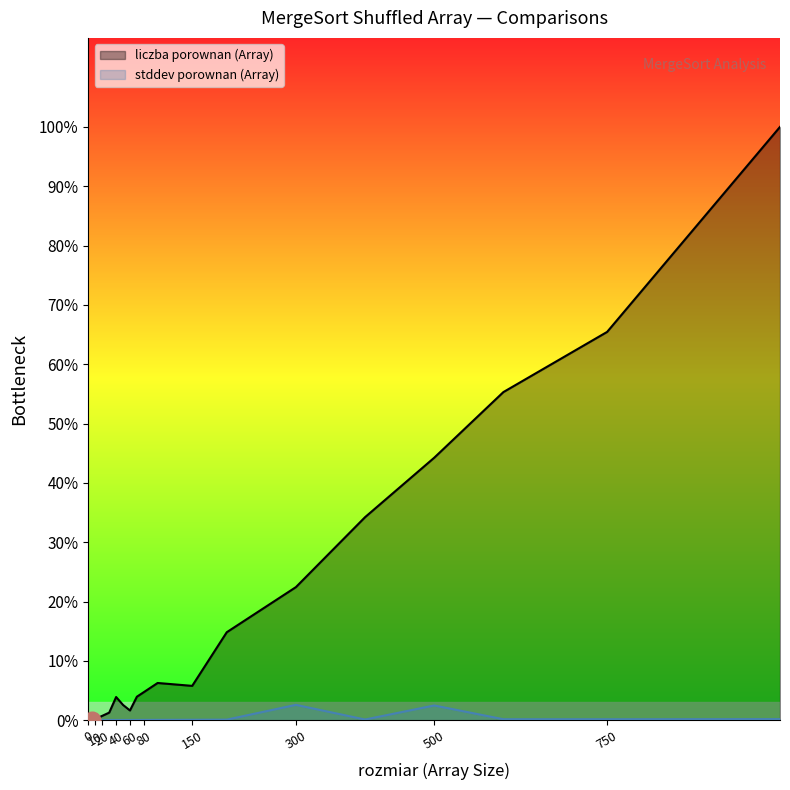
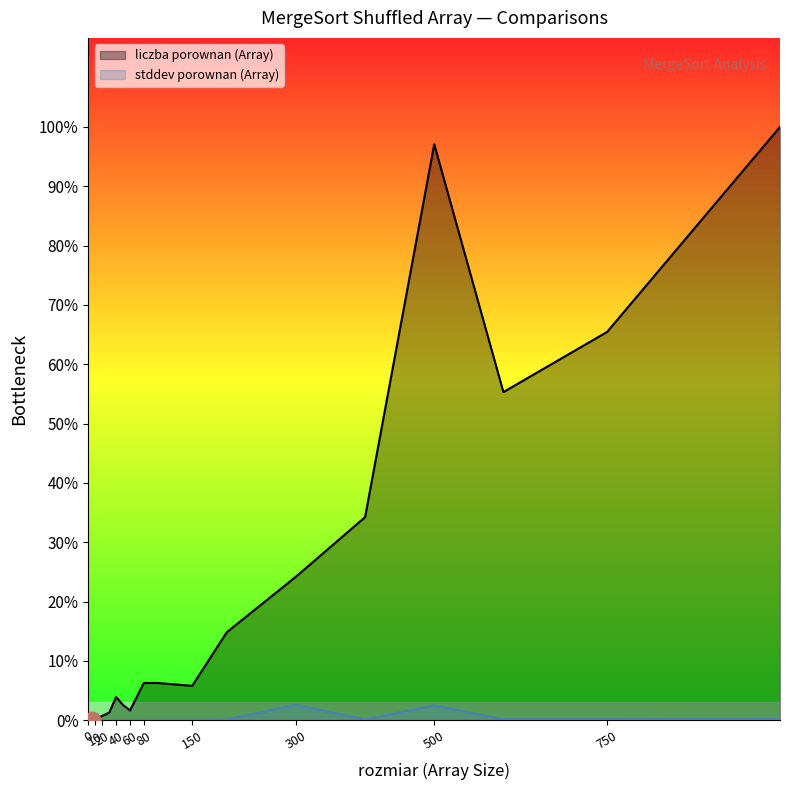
liczba porownan (Array), 80: 5% -> 6%
liczba porownan (Array), 300: 22% -> 24%
liczba porownan (Array), 500: 44% -> 97%
